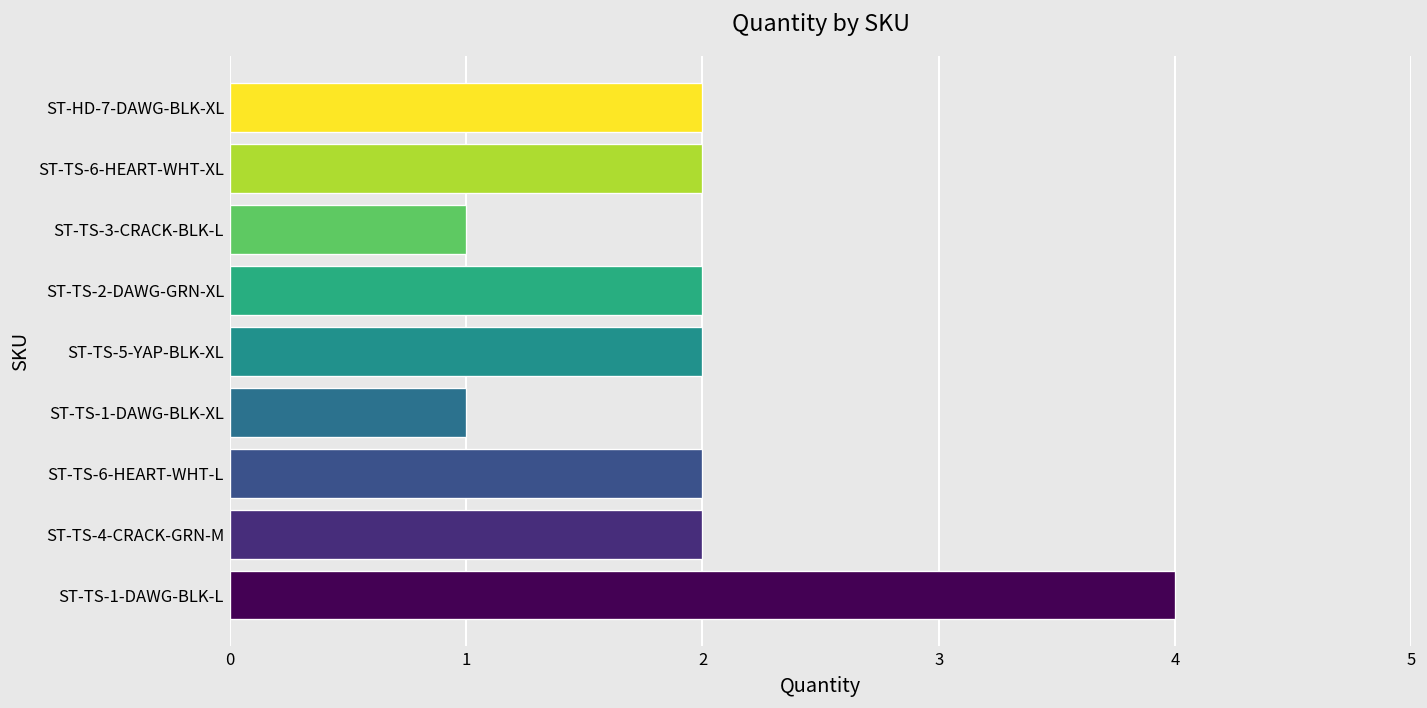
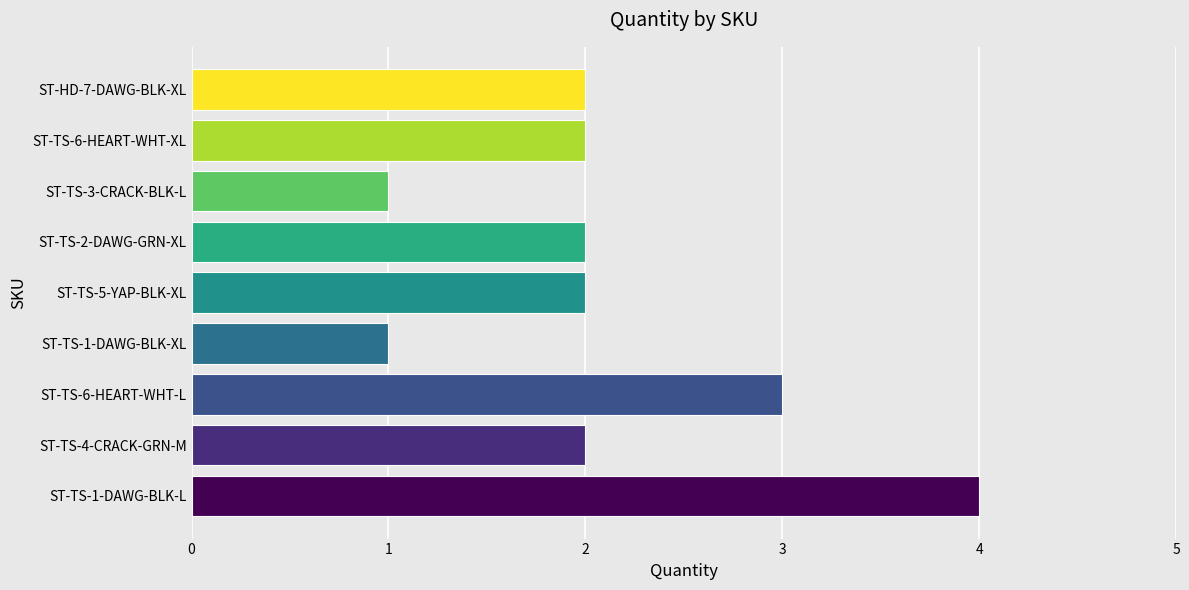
ST-TS-6-HEART-WHT-L: 2 -> 3
